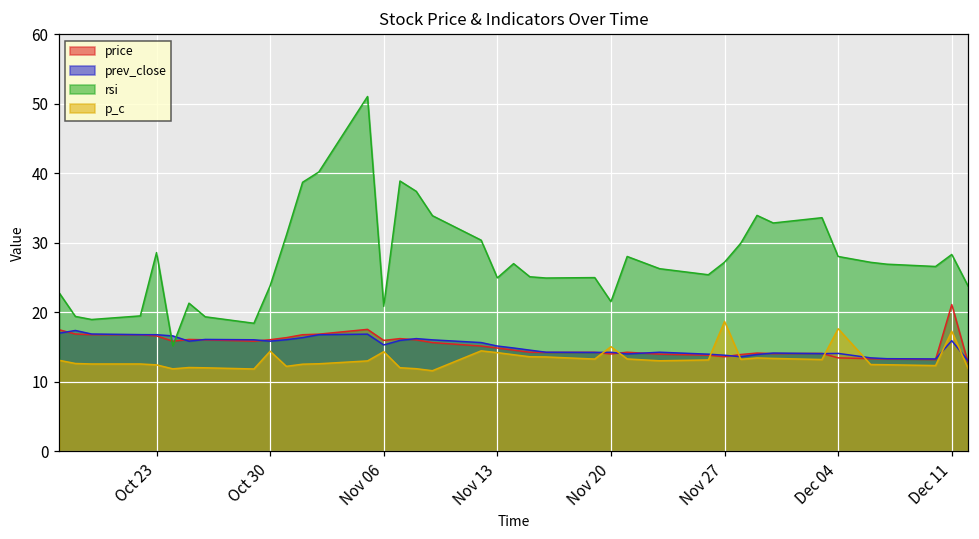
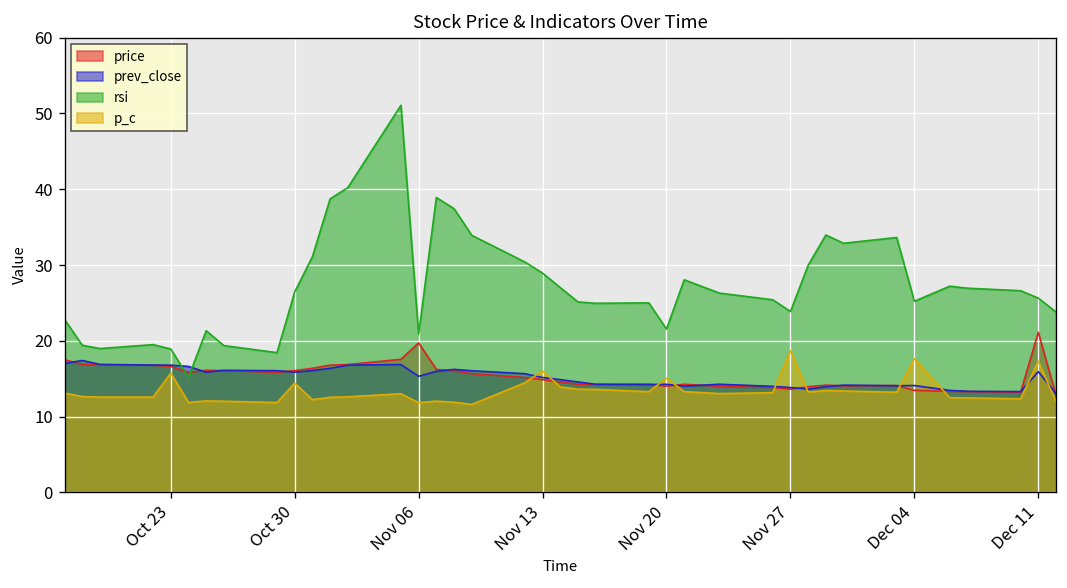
rsi, Oct 23: 29 -> 19
p_c, Oct 23: 12 -> 16
rsi, Oct 30: 24 -> 26
price, Nov 06: 16 -> 20
p_c, Nov 06: 14 -> 12
rsi, Nov 13: 25 -> 29
p_c, Nov 13: 14 -> 16
rsi, Nov 27: 27 -> 24
rsi, Dec 04: 28 -> 25
rsi, Dec 11: 28 -> 26
